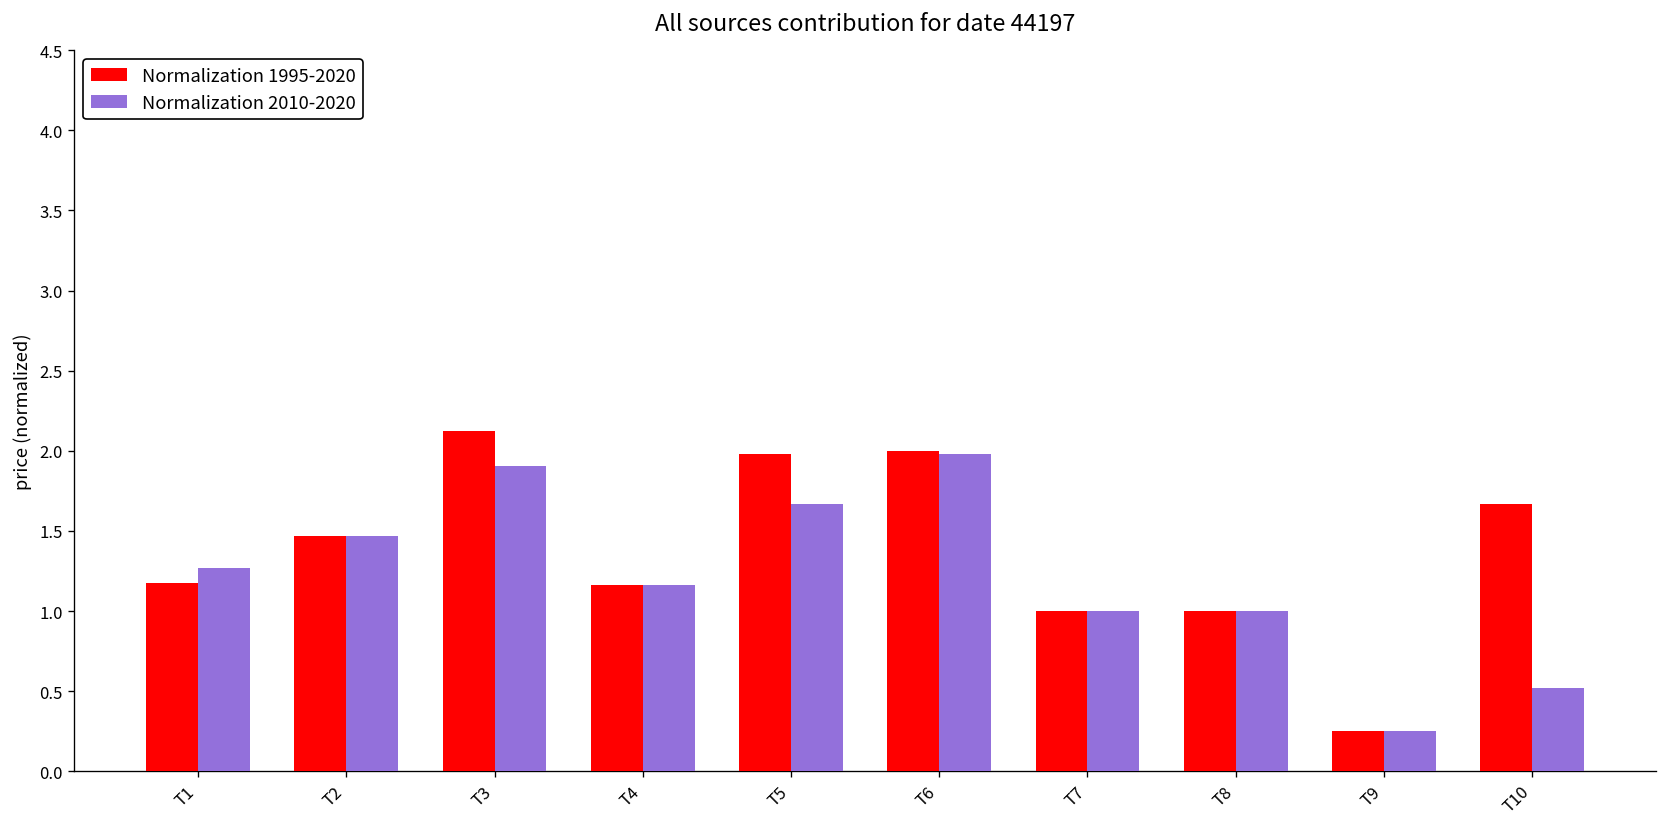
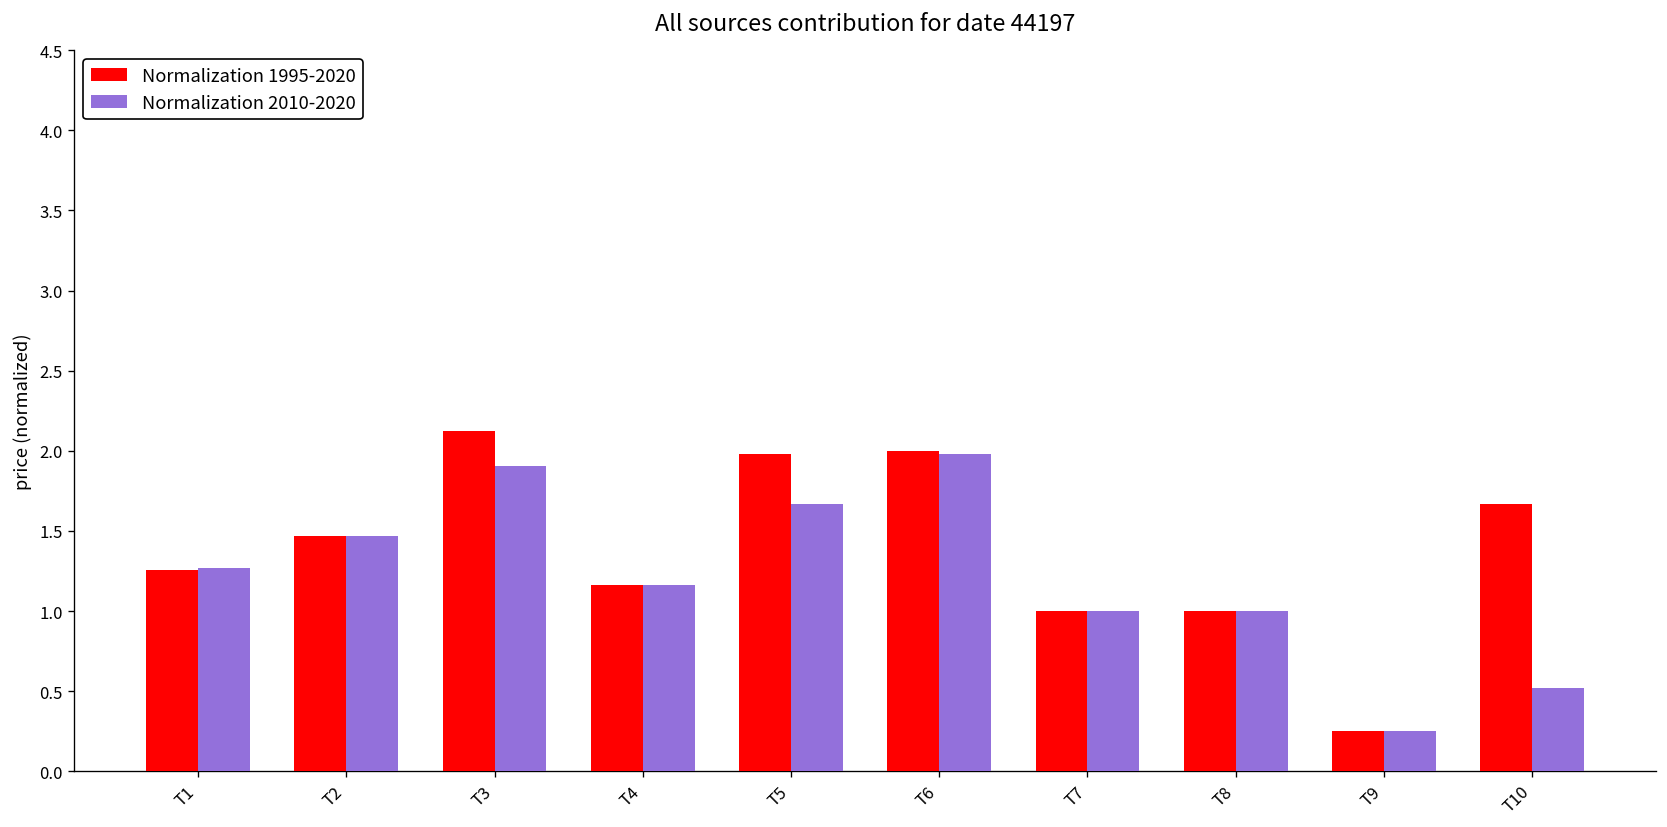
Normalization 1995-2020, T1: 1.18 -> 1.26
